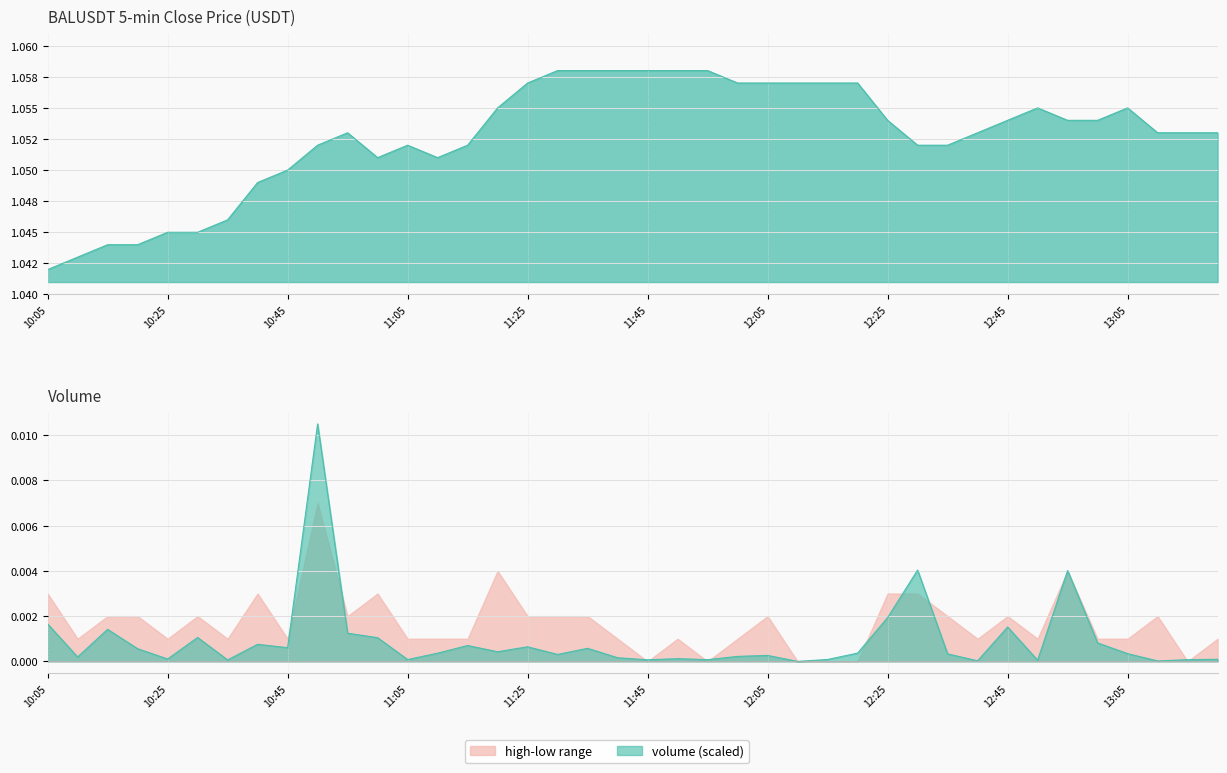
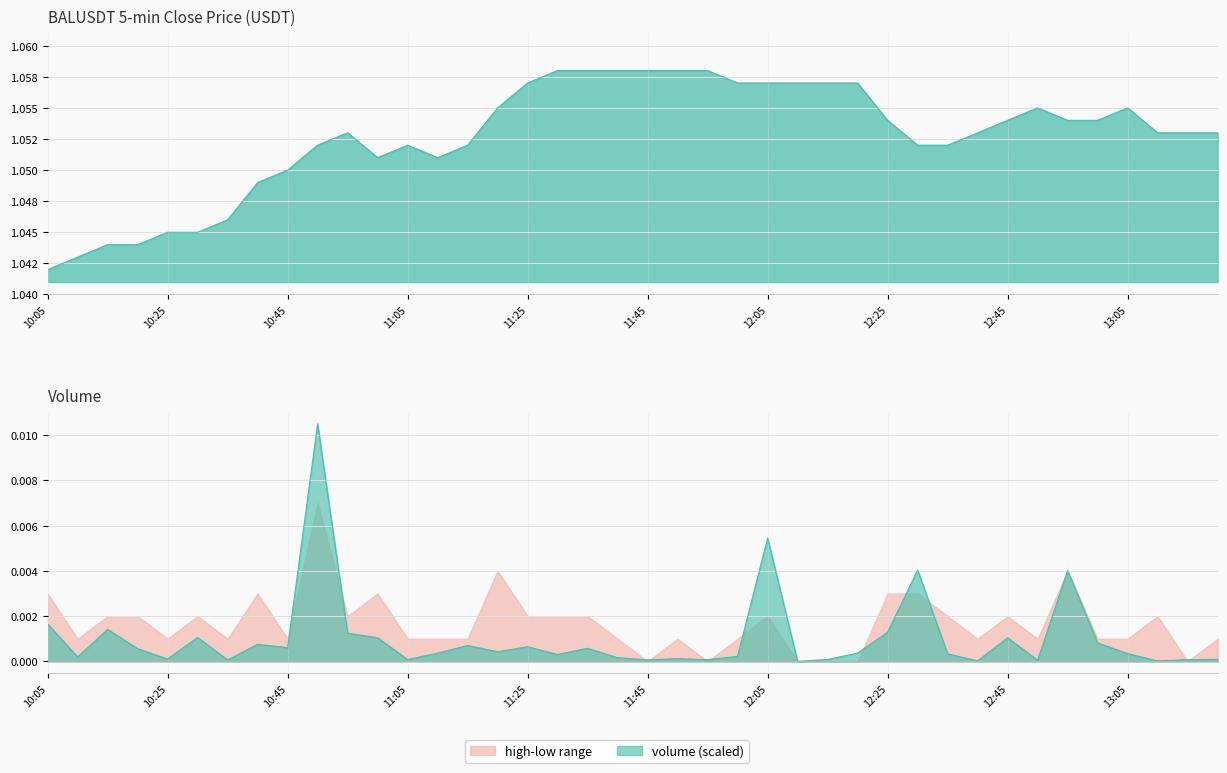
Volume, volume (scaled), 12:05: 0.0003 -> 0.0055
Volume, volume (scaled), 12:25: 0.0019 -> 0.0013
Volume, volume (scaled), 12:45: 0.0015 -> 0.0010
